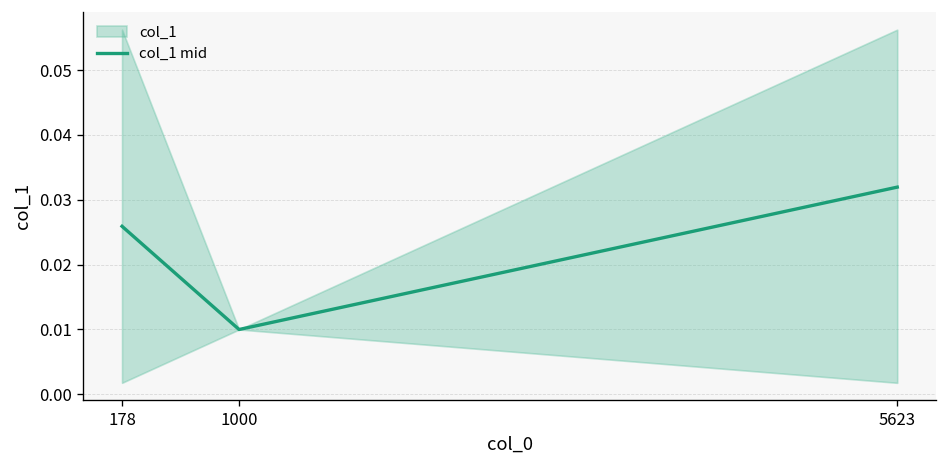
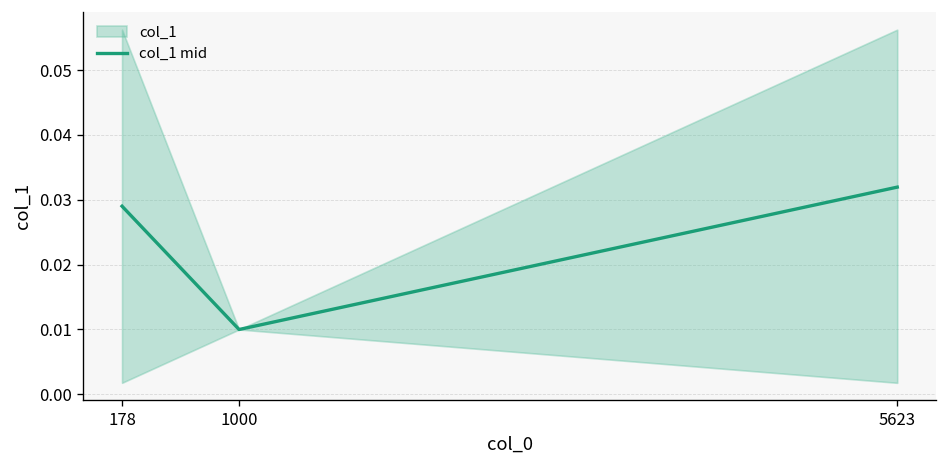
col_1 mid, 178: 0.026 -> 0.029
